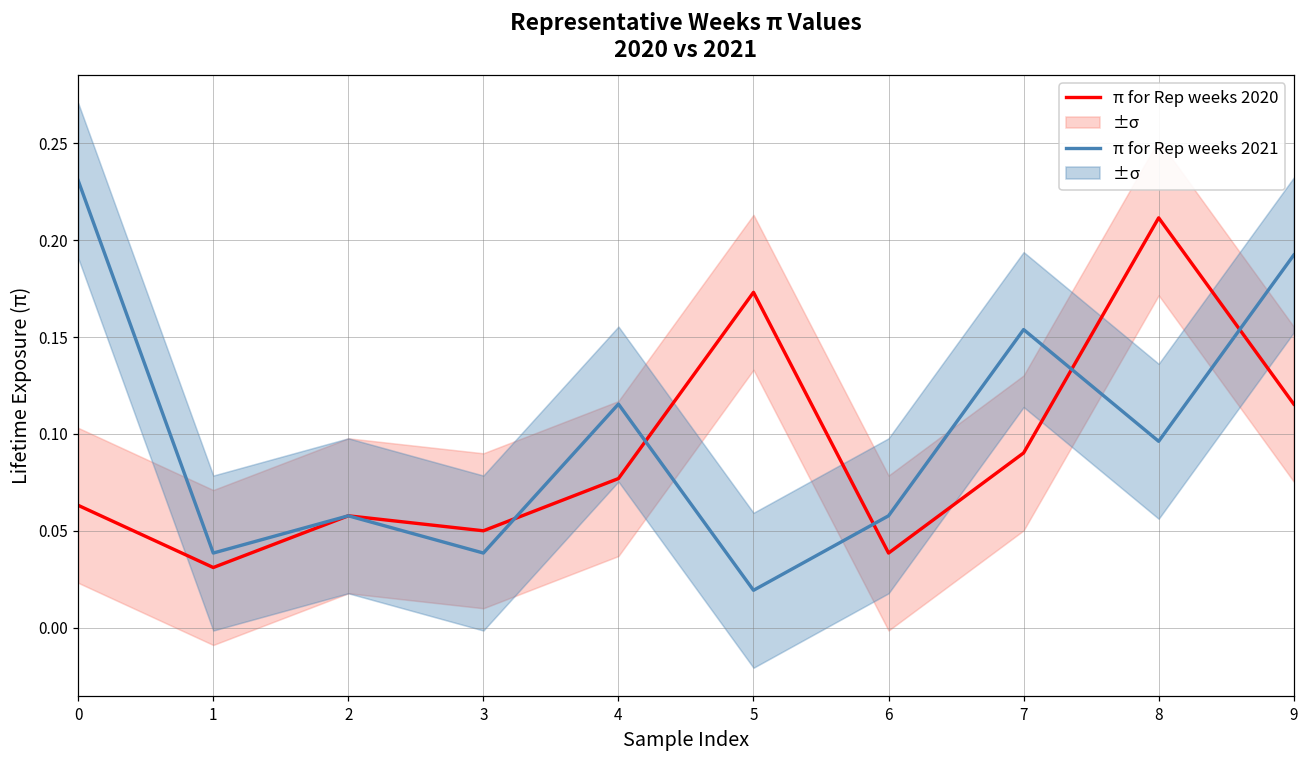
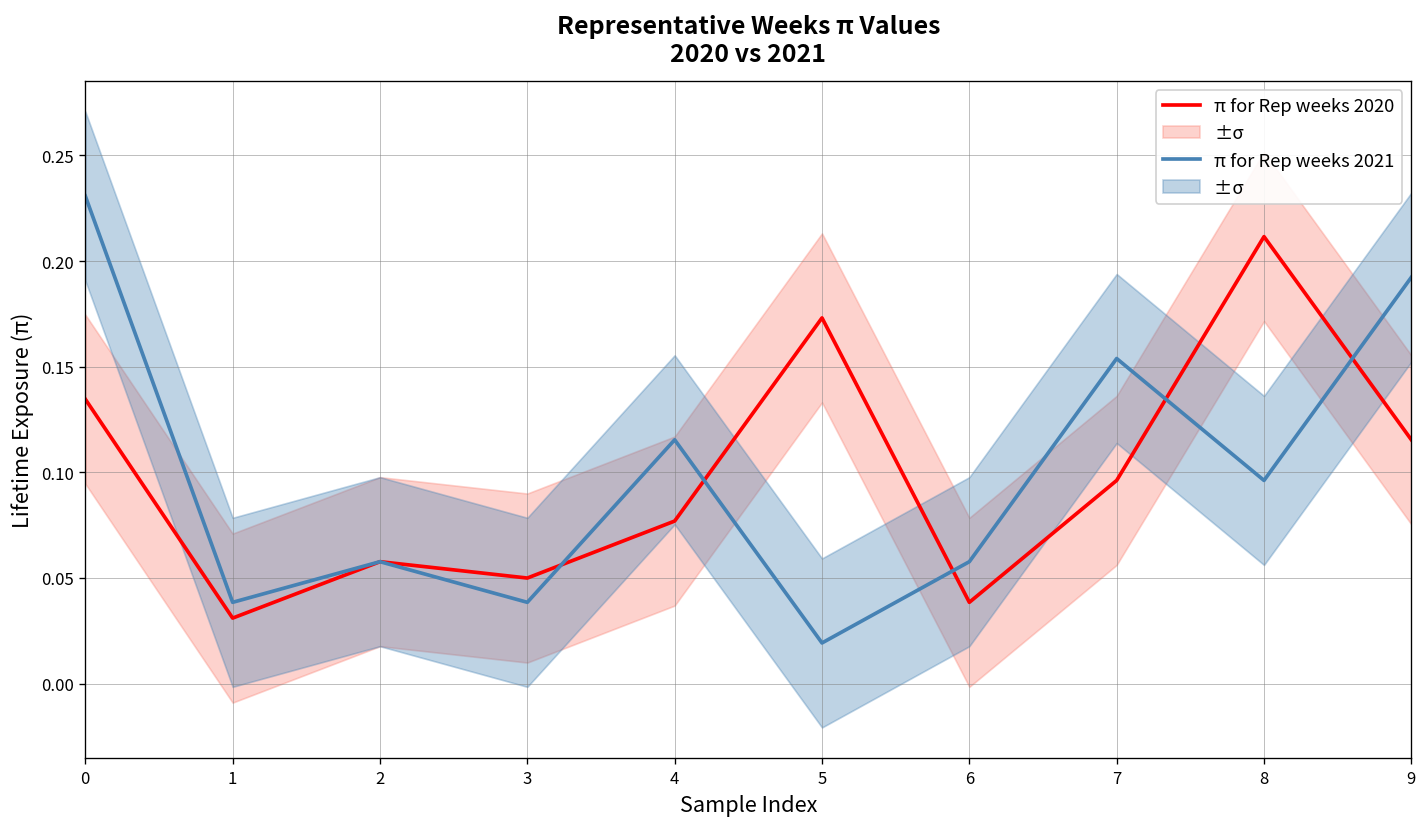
π for Rep weeks 2020, 0: 0.063 -> 0.135
π for Rep weeks 2020, 7: 0.090 -> 0.096
